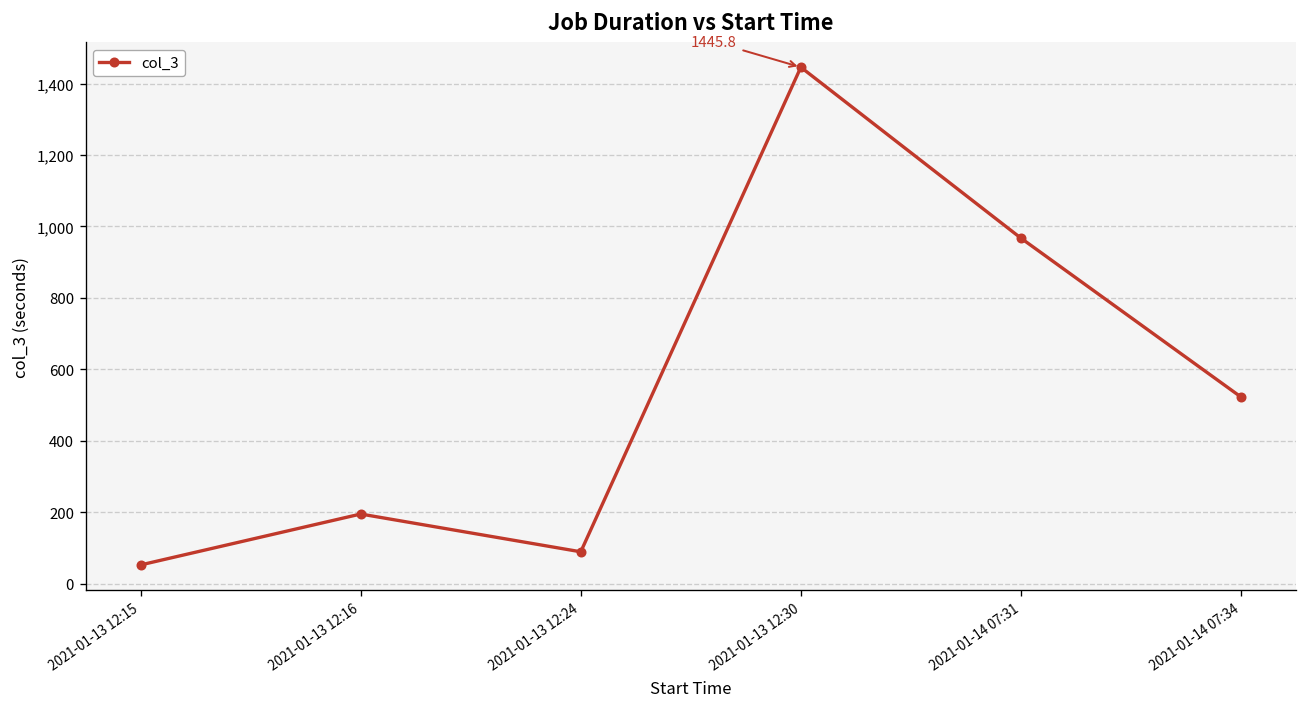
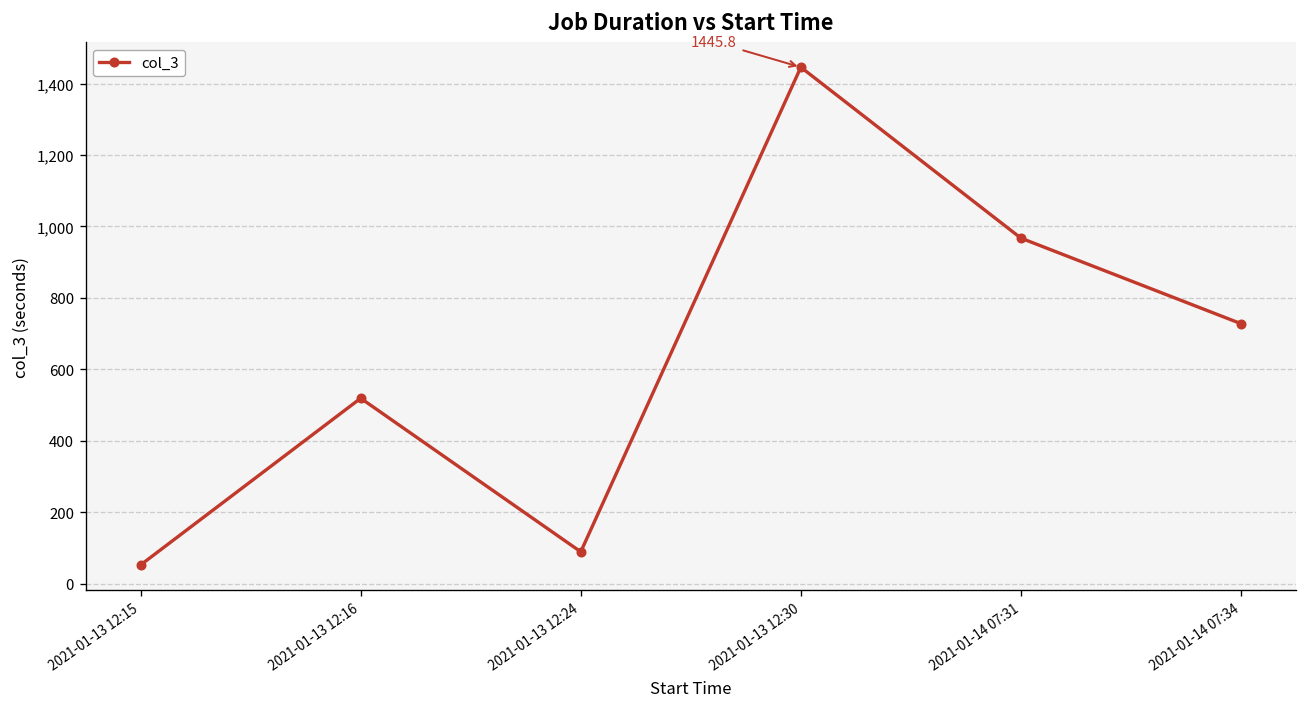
2021-01-13 12:16: 190 -> 520
2021-01-14 07:34: 520 -> 730
